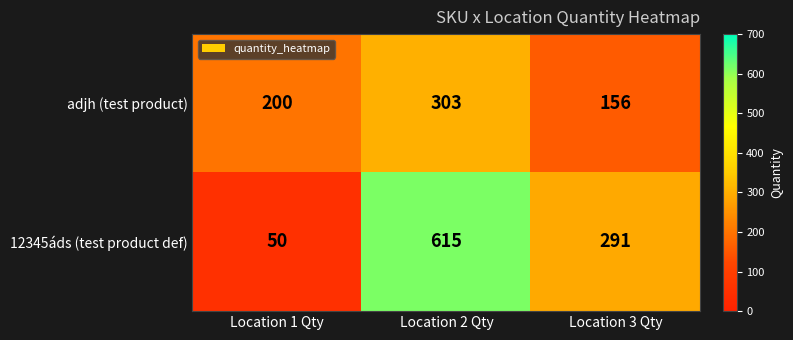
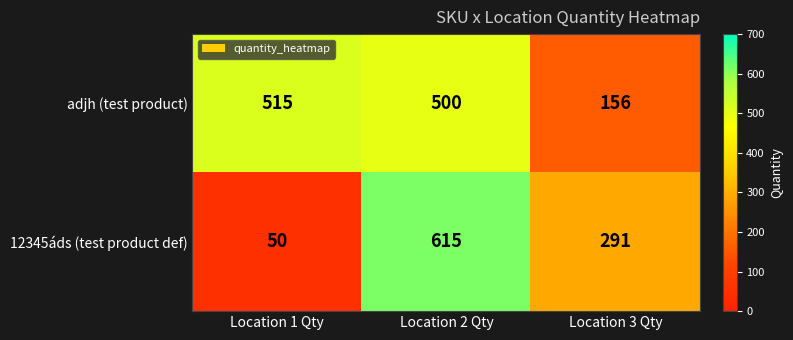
adjh (test product), Location 1 Qty: 200 -> 515
adjh (test product), Location 2 Qty: 303 -> 500
